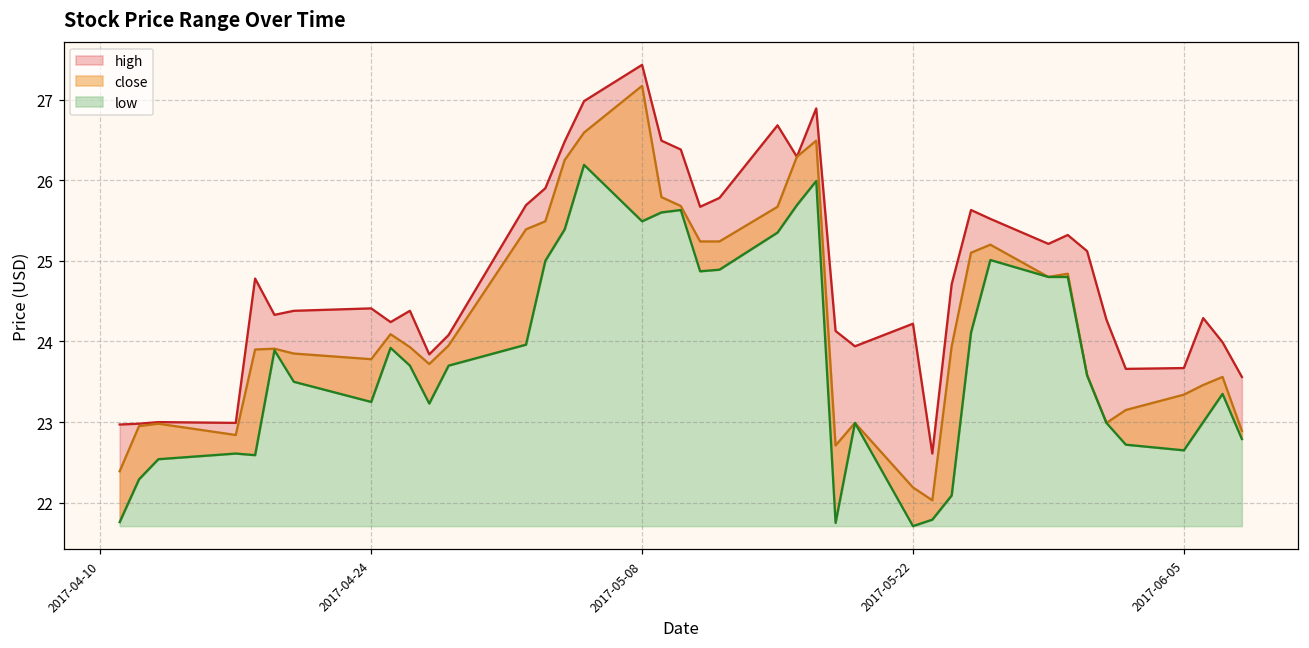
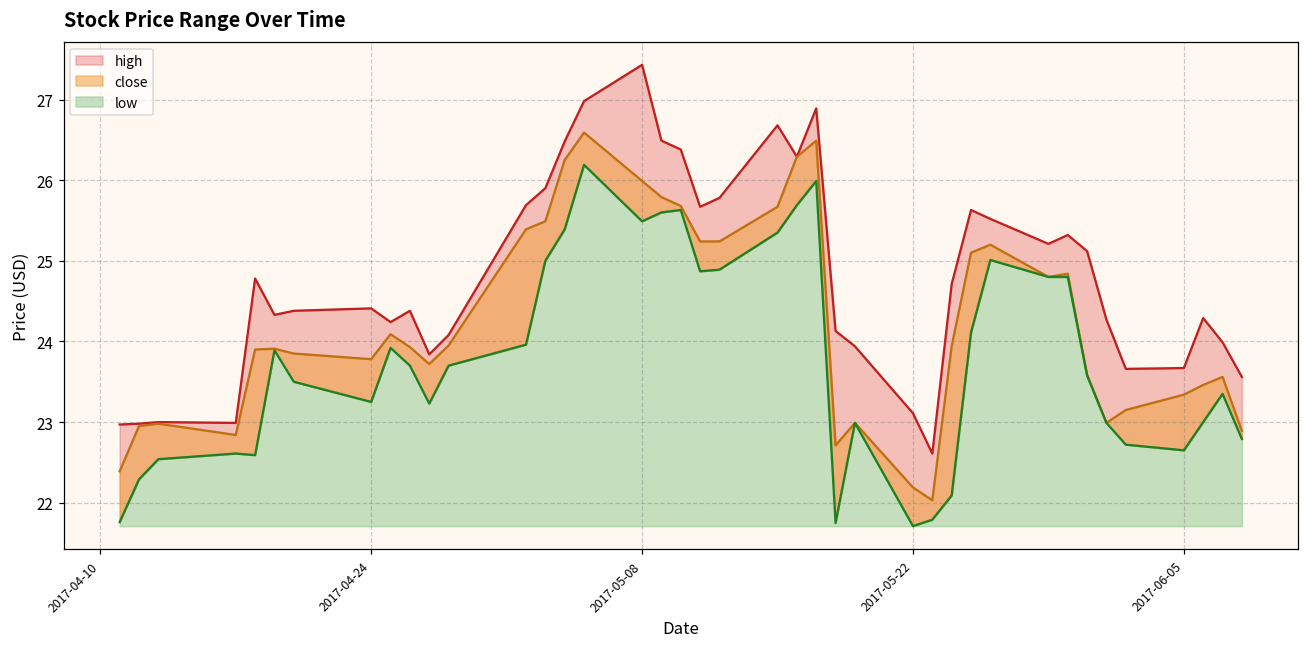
close, 2017-05-08: 27.2 -> 26.0
high, 2017-05-22: 24.2 -> 23.1
